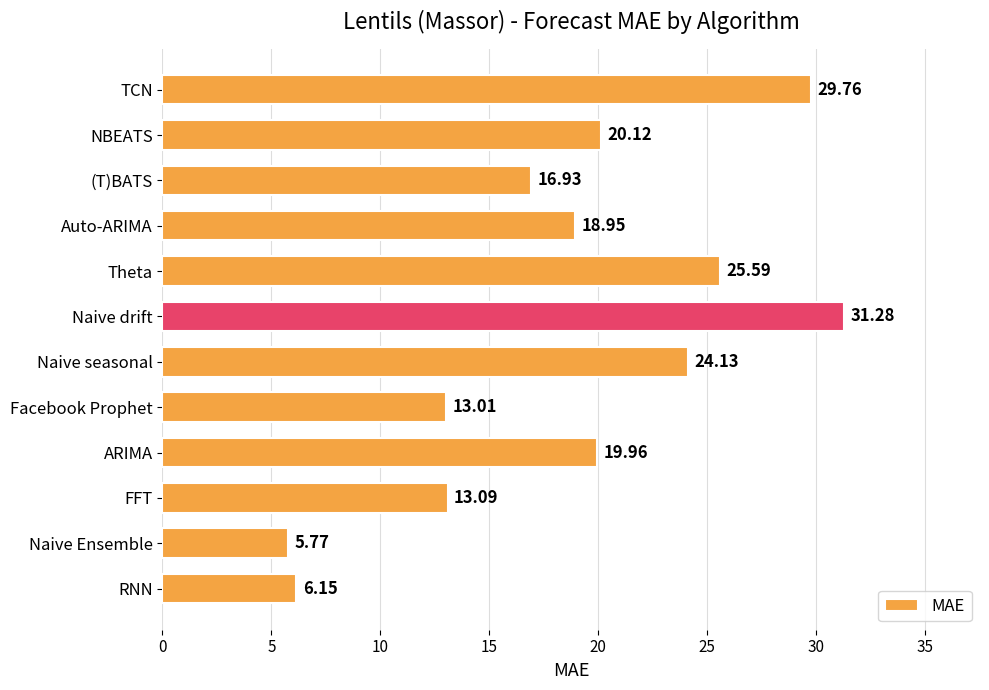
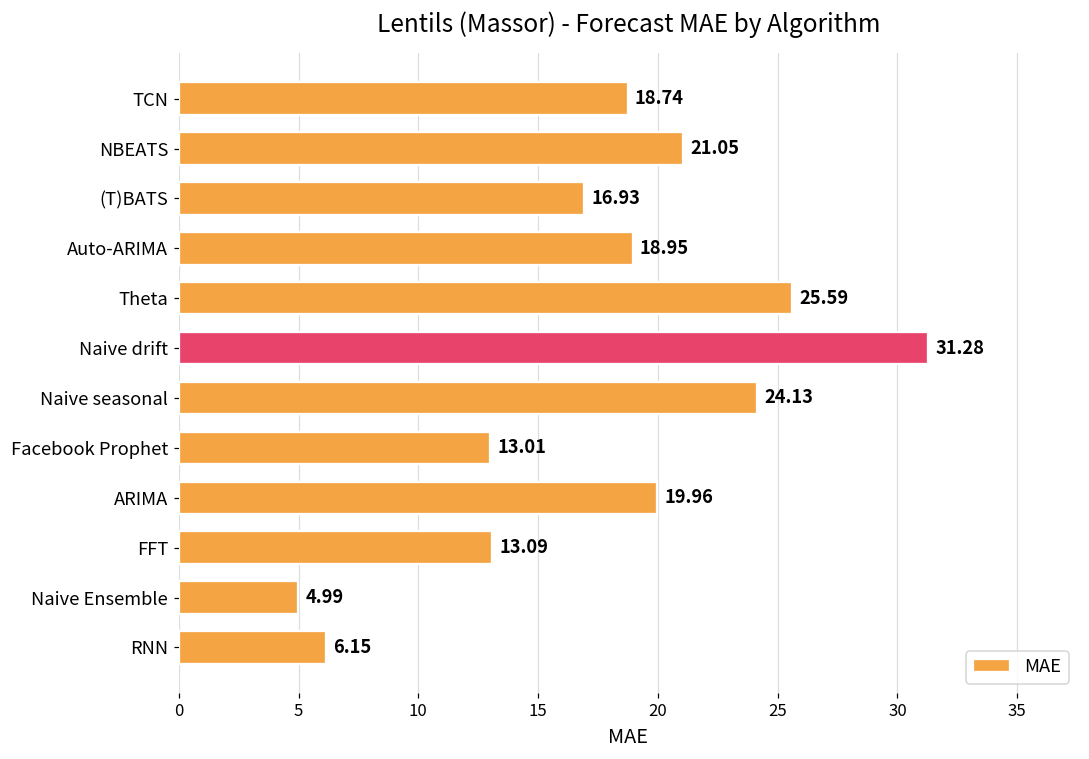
TCN: 29.76 -> 18.74
NBEATS: 20.12 -> 21.05
Naive Ensemble: 5.77 -> 4.99
